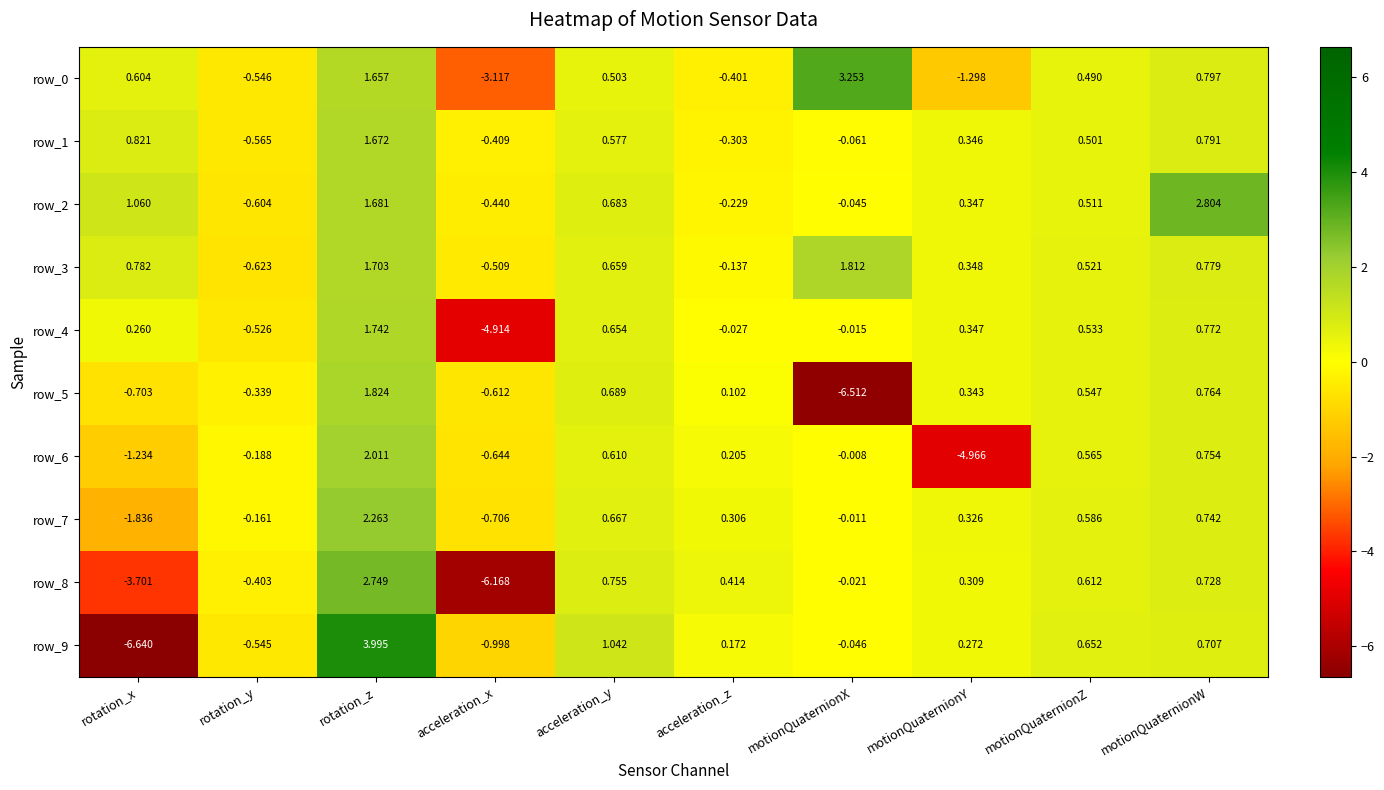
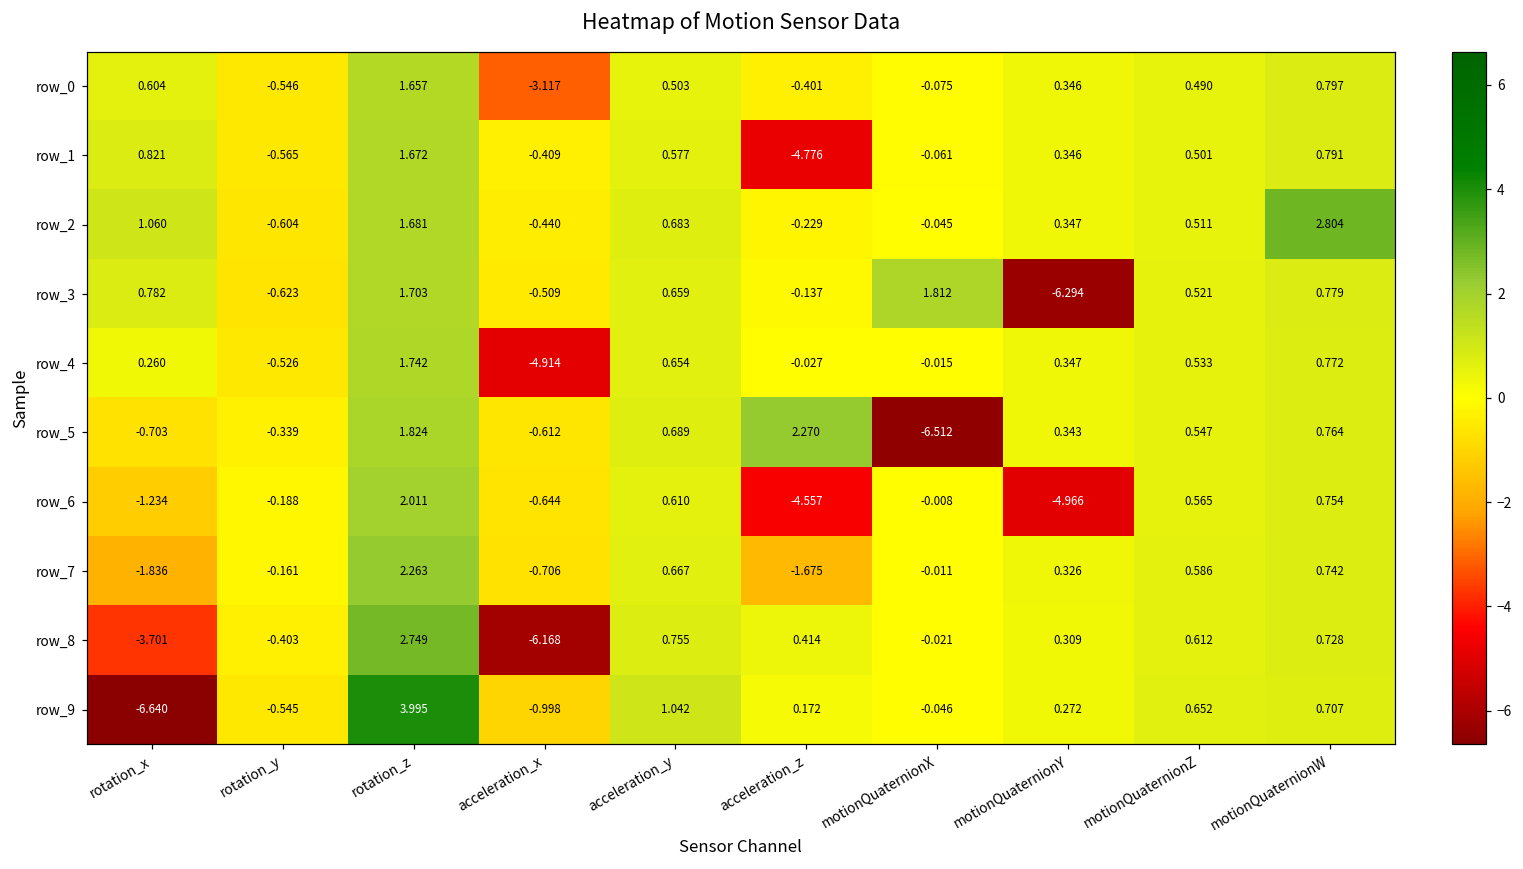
row_0, motionQuaternionX: 3.253 -> -0.075
row_0, motionQuaternionY: -1.298 -> 0.346
row_1, acceleration_z: -0.303 -> -4.776
row_3, motionQuaternionY: 0.348 -> -6.294
row_5, acceleration_z: 0.102 -> 2.270
row_6, acceleration_z: 0.205 -> -4.557
row_7, acceleration_z: 0.306 -> -1.675
